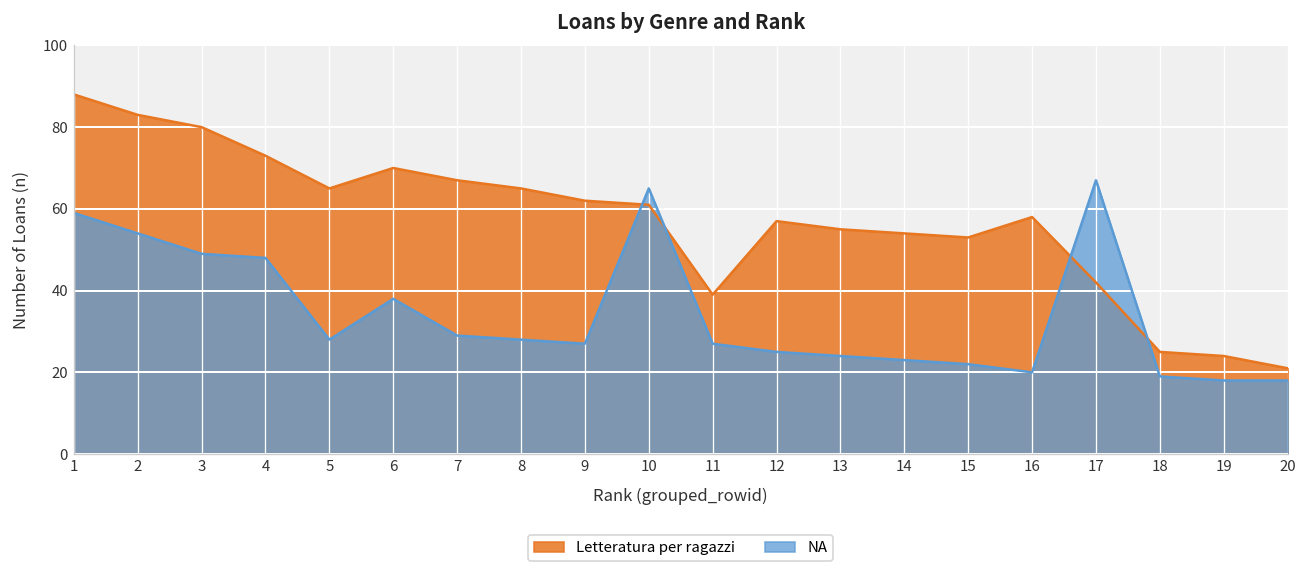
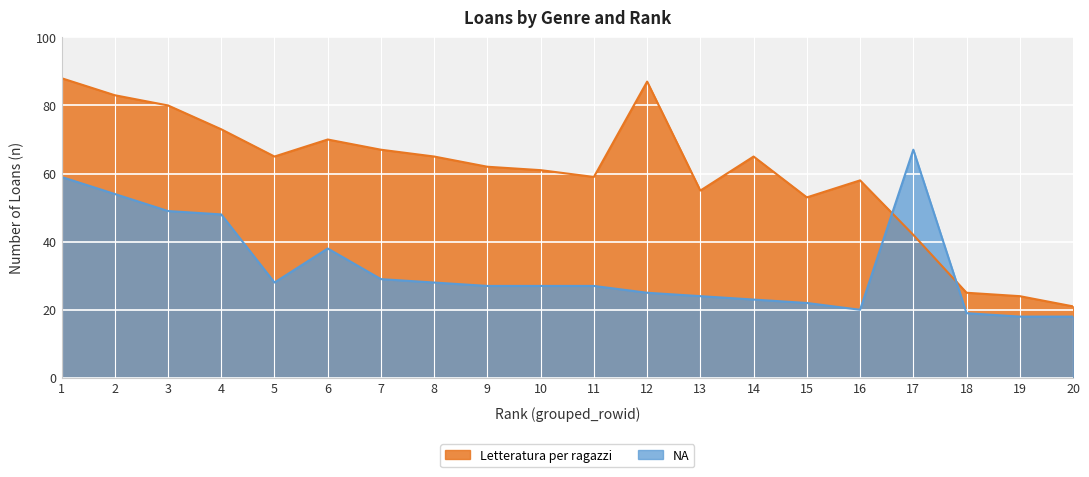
NA, 10: 65 -> 27
Letteratura per ragazzi, 11: 39 -> 59
Letteratura per ragazzi, 12: 57 -> 87
Letteratura per ragazzi, 14: 54 -> 65
